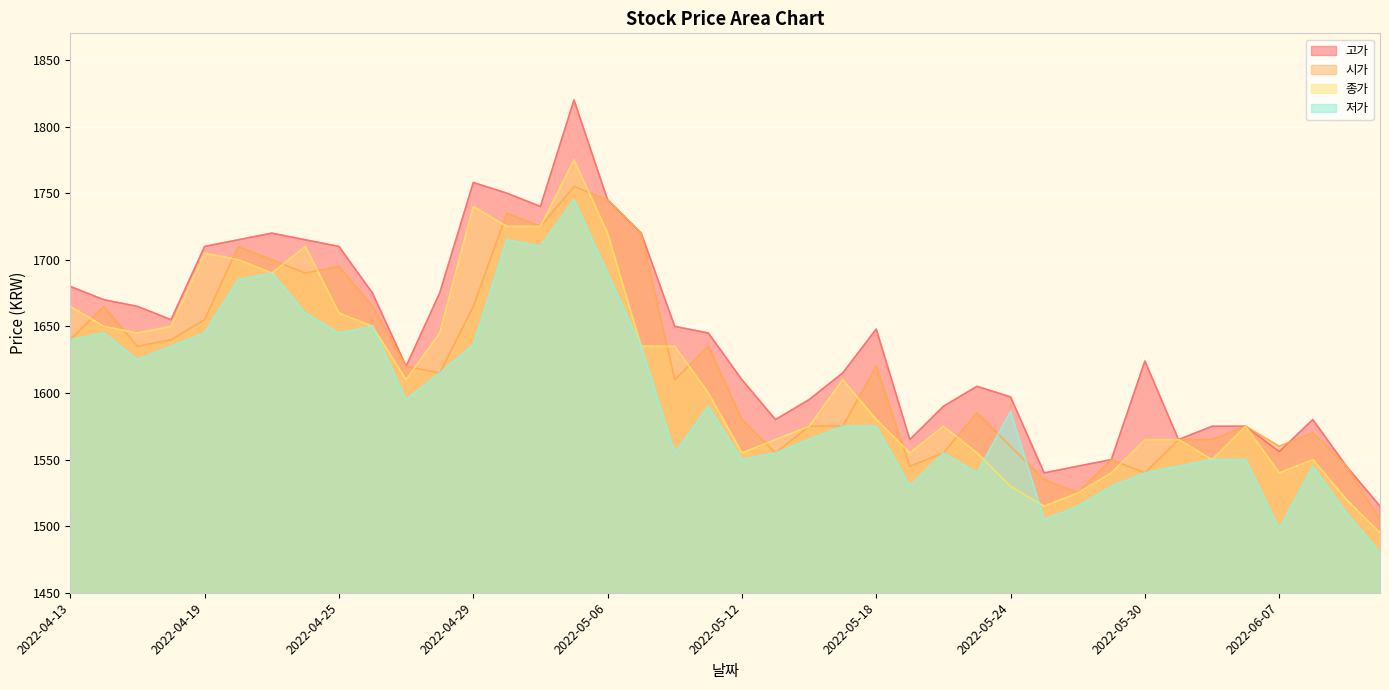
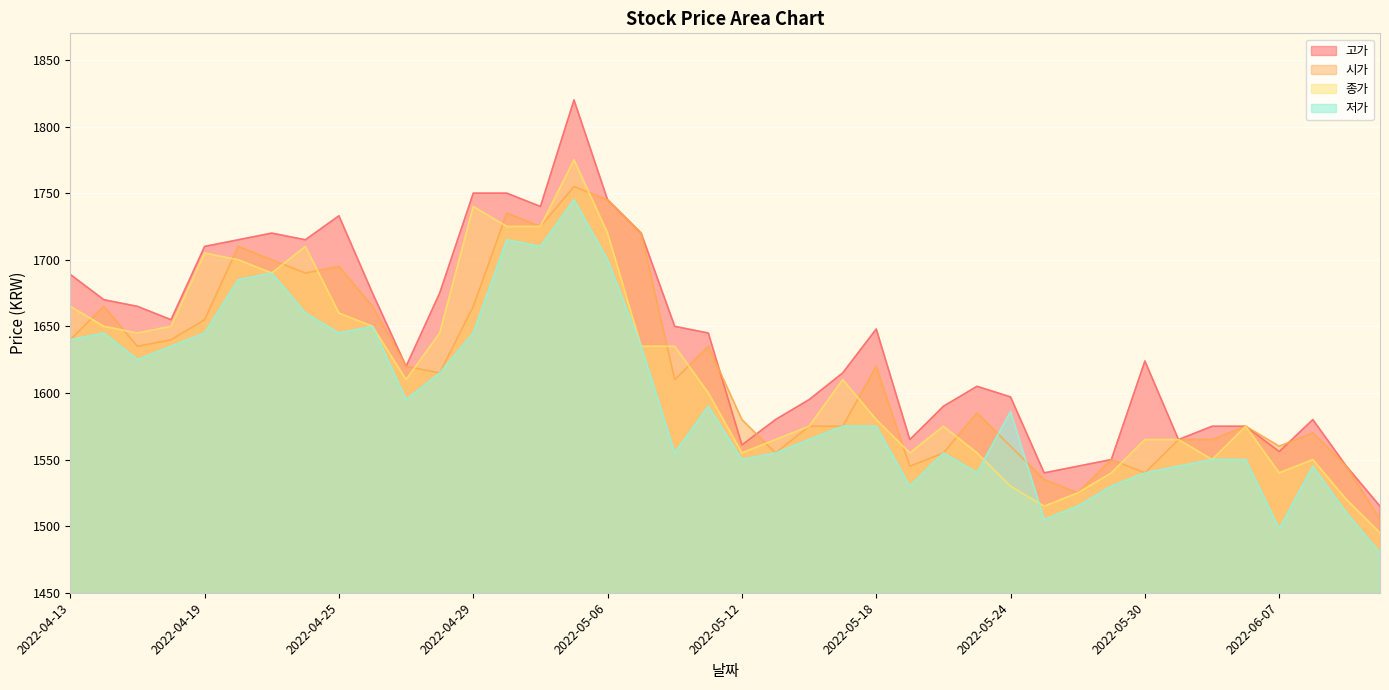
고가, 2022-04-13: 1680 -> 1689
고가, 2022-04-25: 1710 -> 1733
고가, 2022-04-29: 1758 -> 1750
저가, 2022-04-29: 1636 -> 1645
저가, 2022-05-06: 1690 -> 1700
고가, 2022-05-12: 1610 -> 1561
